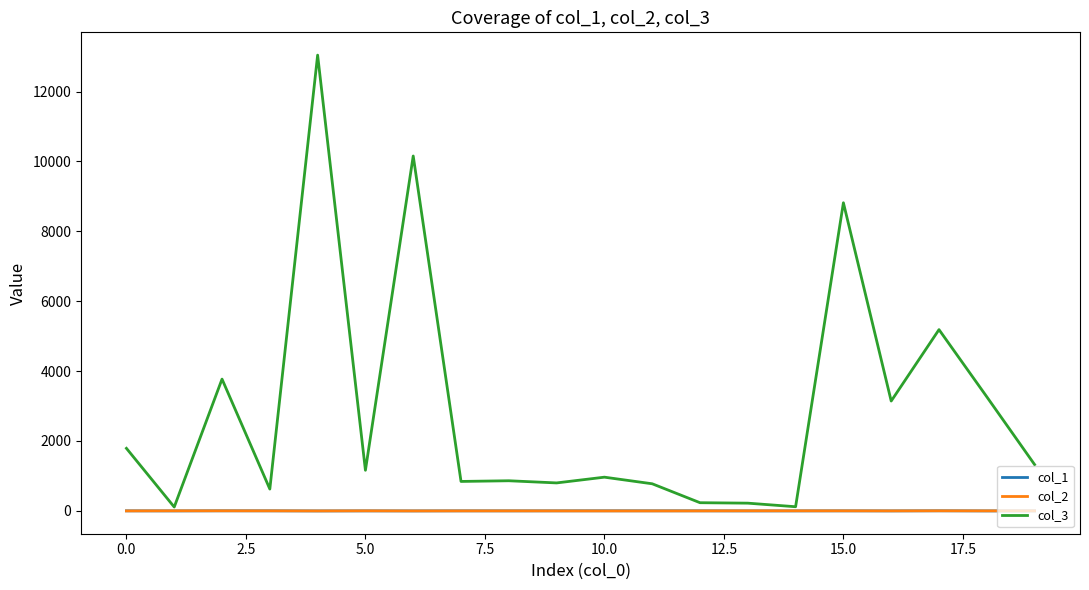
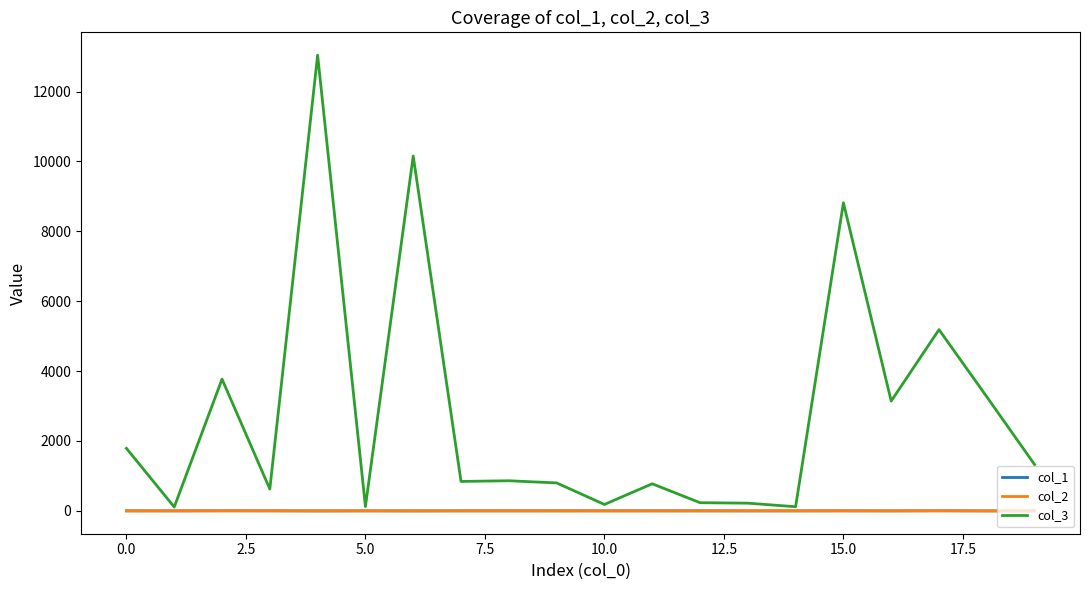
col_3, 5.0: 1200 -> 100
col_3, 10.0: 1000 -> 200
